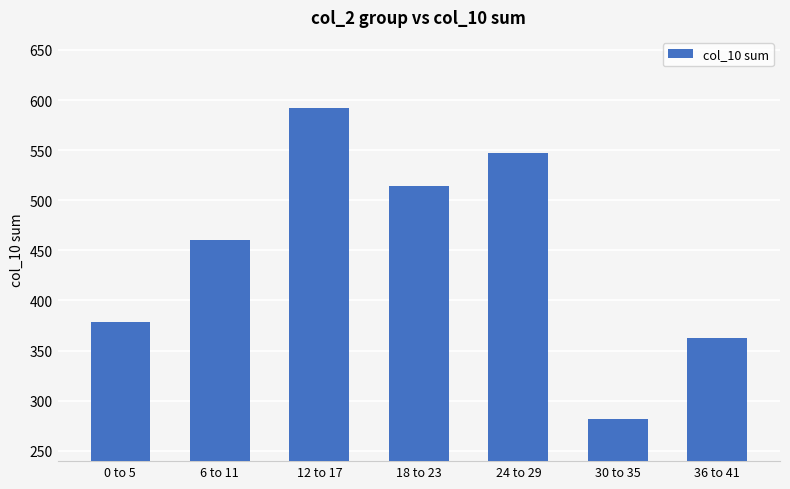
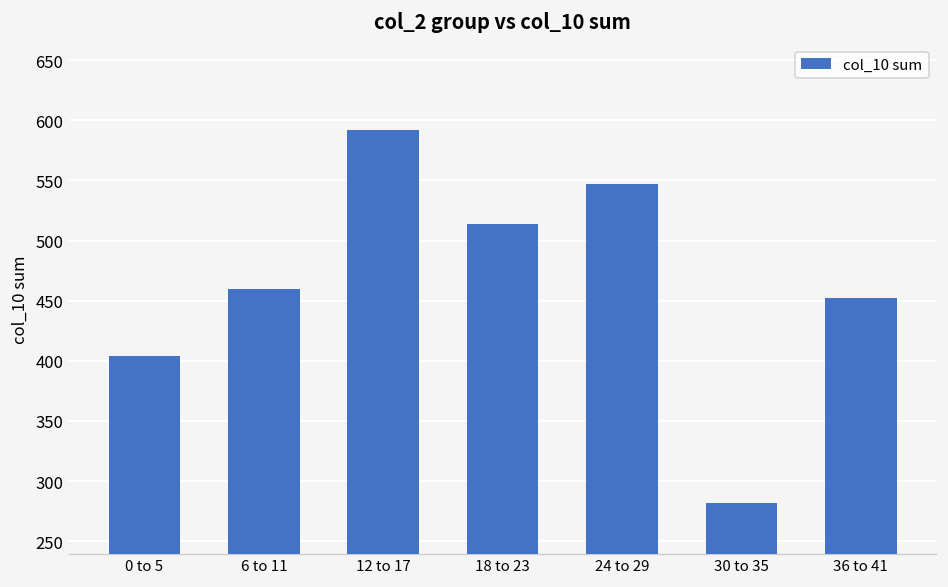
0 to 5: 379 -> 404
36 to 41: 363 -> 452
